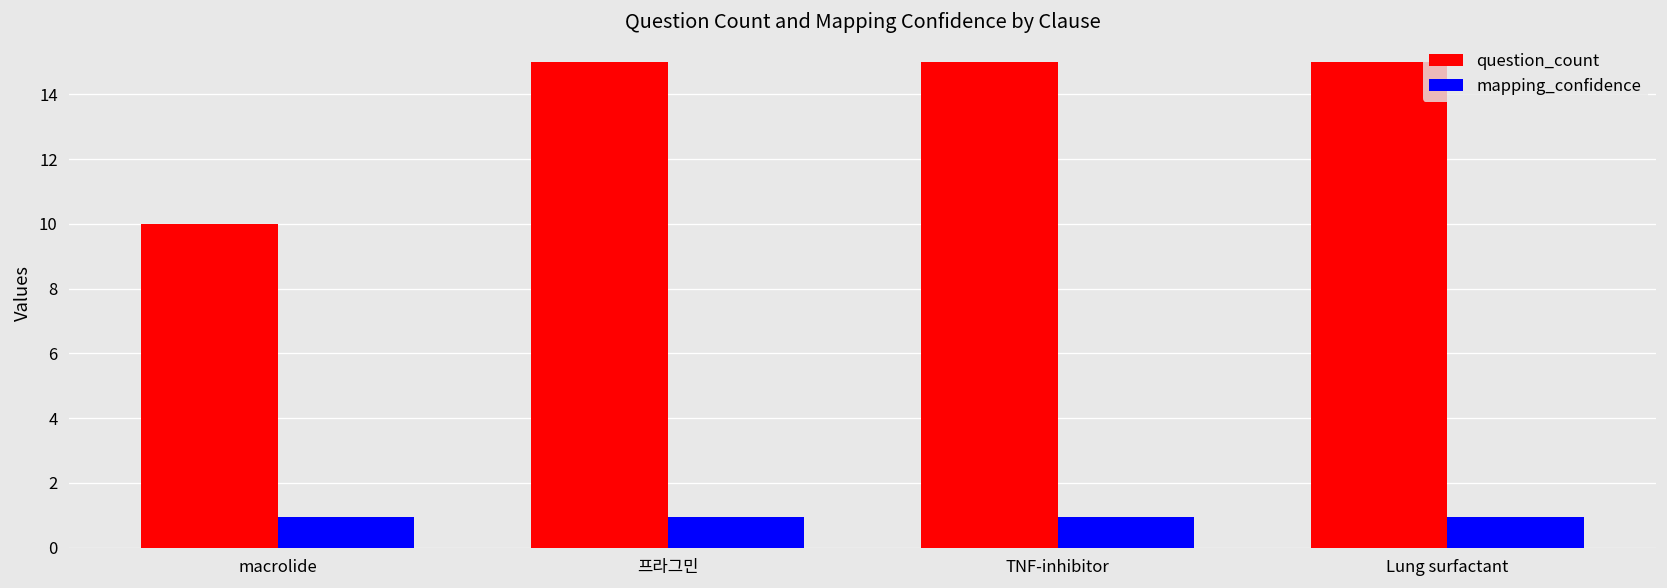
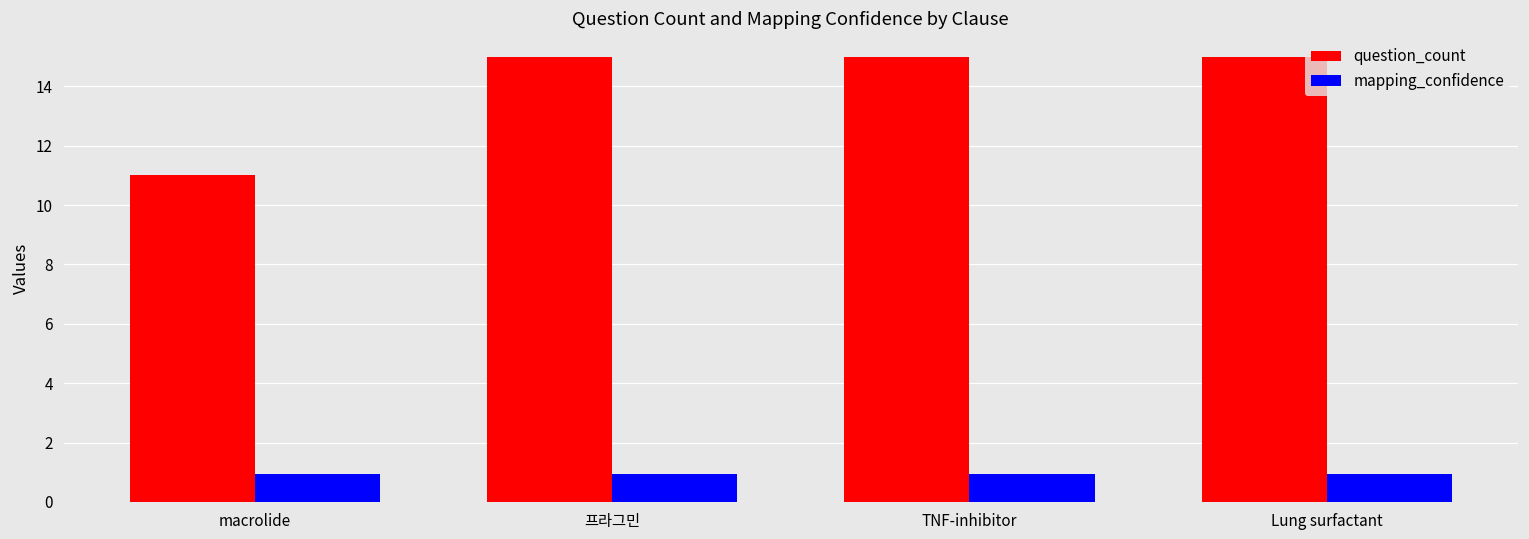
question_count, macrolide: 10 -> 11
